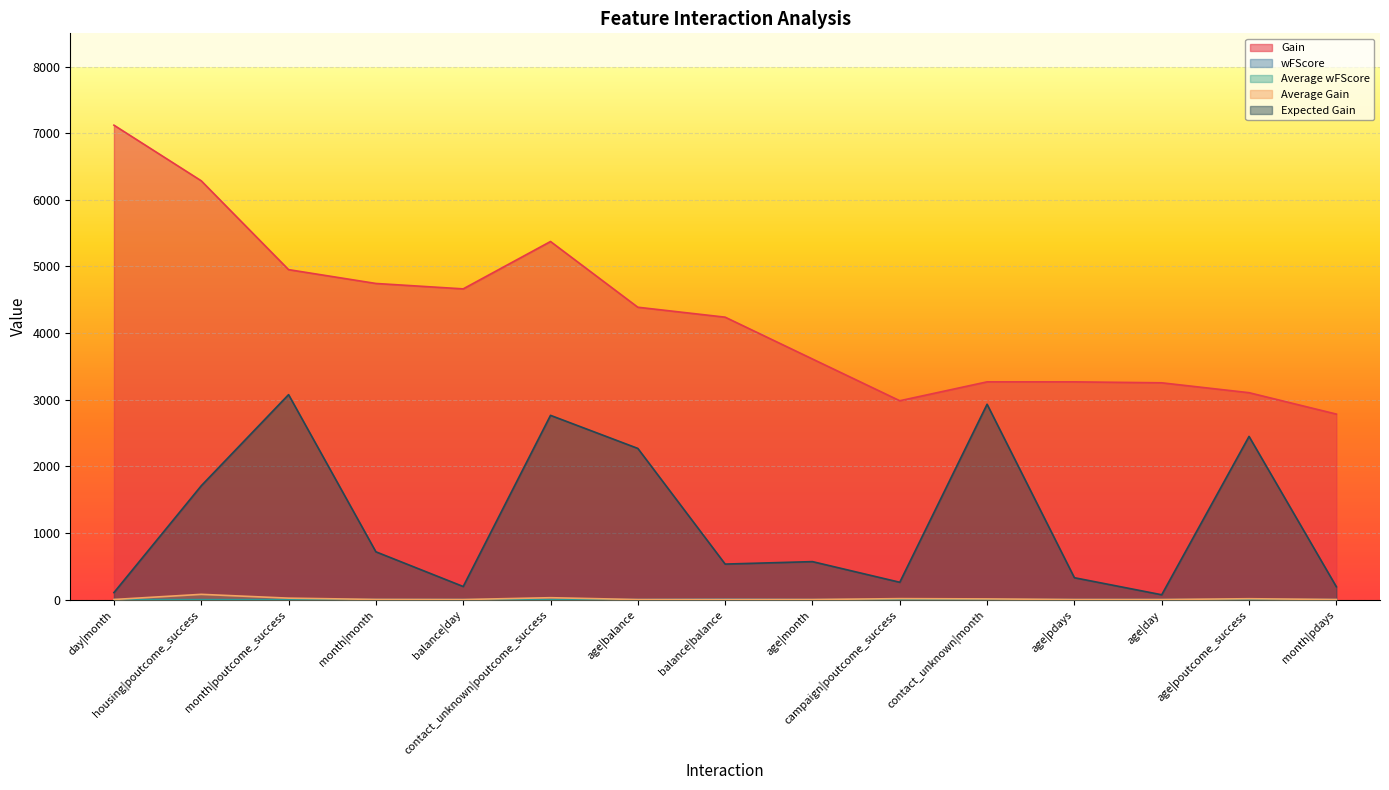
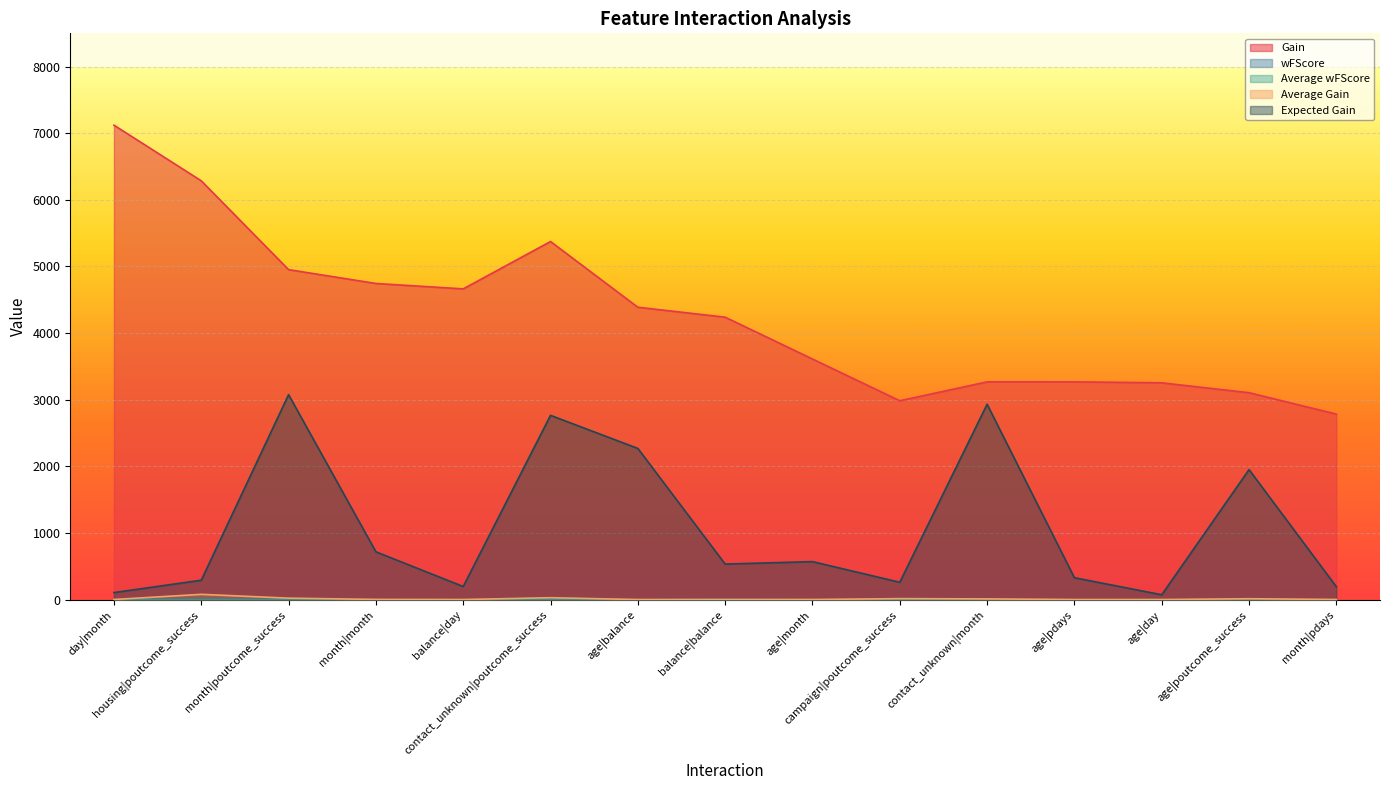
Expected Gain, housing|poutcome_success: 1700 -> 300
Expected Gain, age|poutcome_success: 2400 -> 2000
